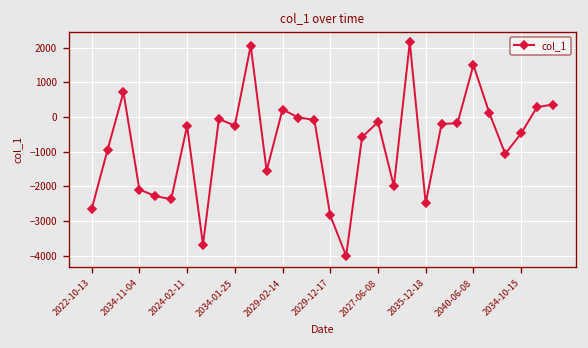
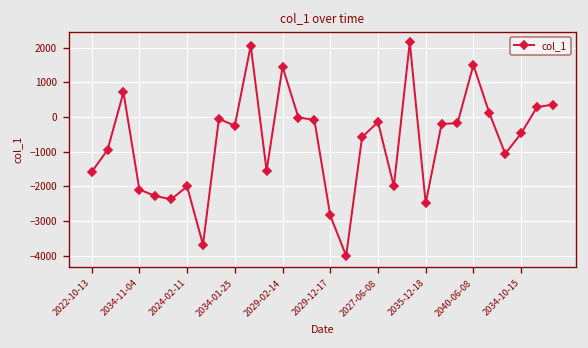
2022-10-13: -2700 -> -1600
2024-02-11: -300 -> -2000
2029-02-14: 200 -> 1400
